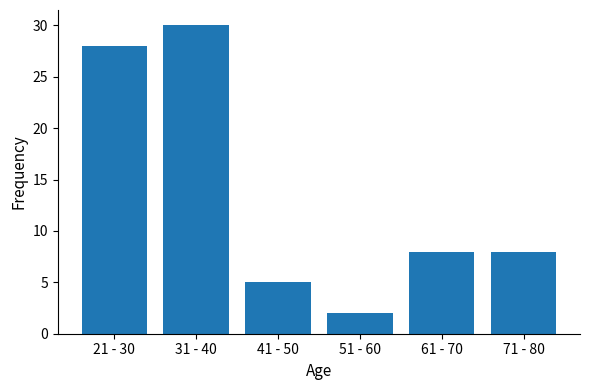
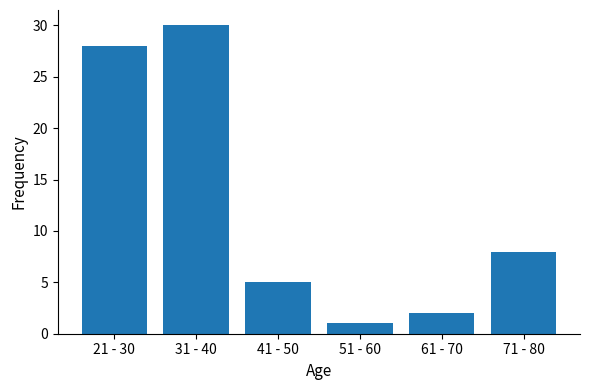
51 - 60: 2 -> 1
61 - 70: 8 -> 2
